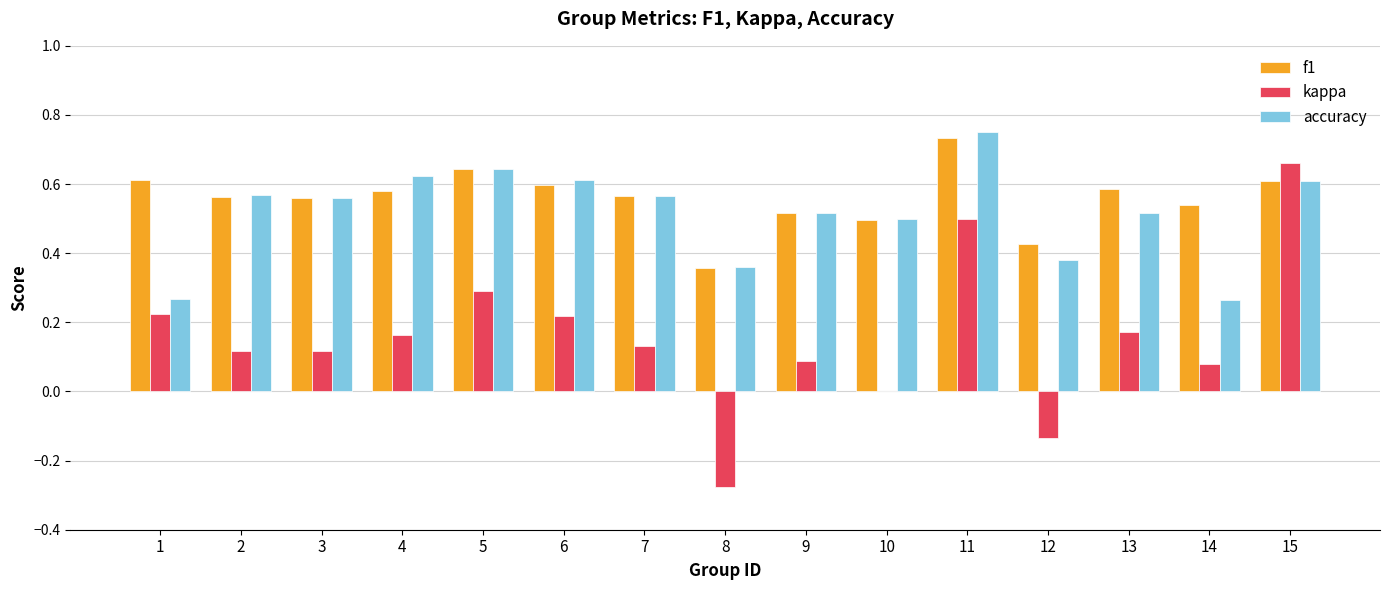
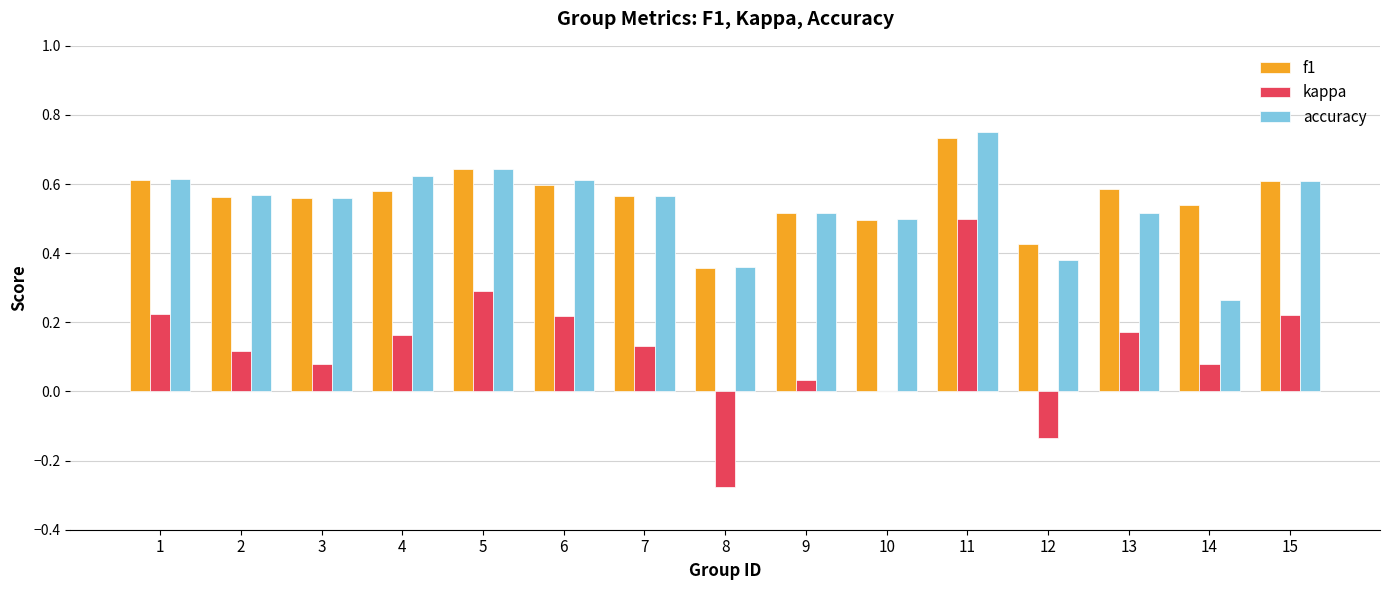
accuracy, 1: 0.27 -> 0.61
kappa, 3: 0.12 -> 0.08
kappa, 9: 0.09 -> 0.03
kappa, 15: 0.66 -> 0.22
